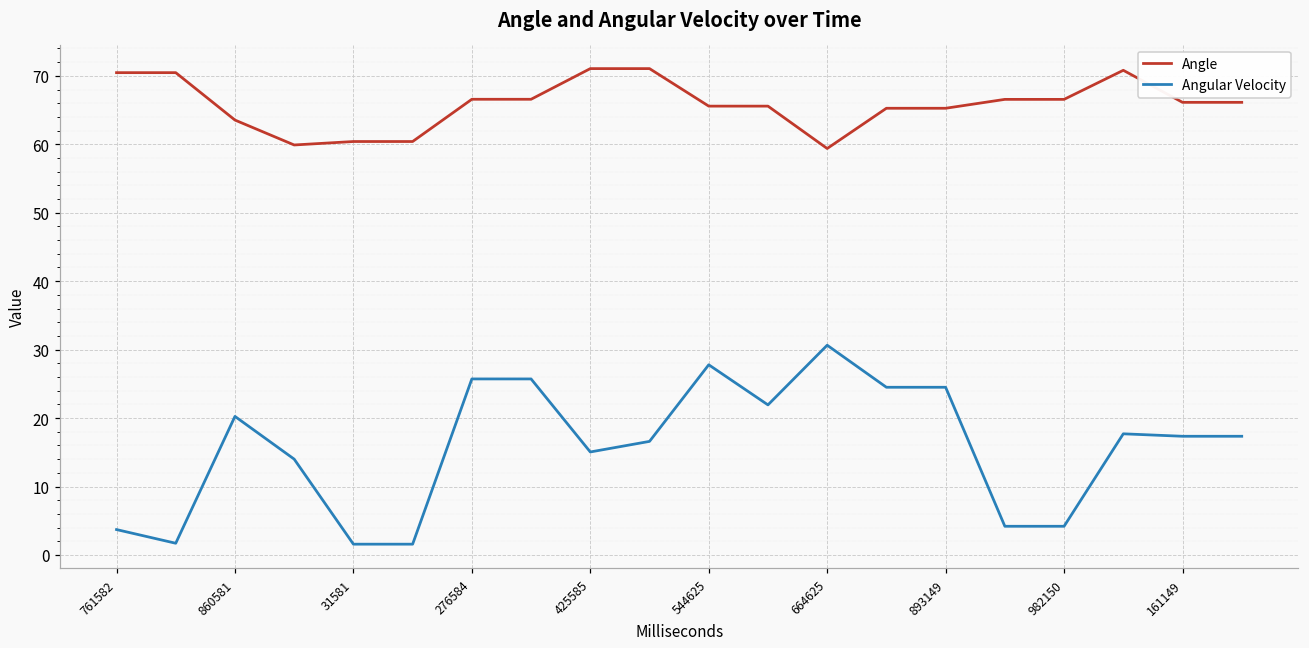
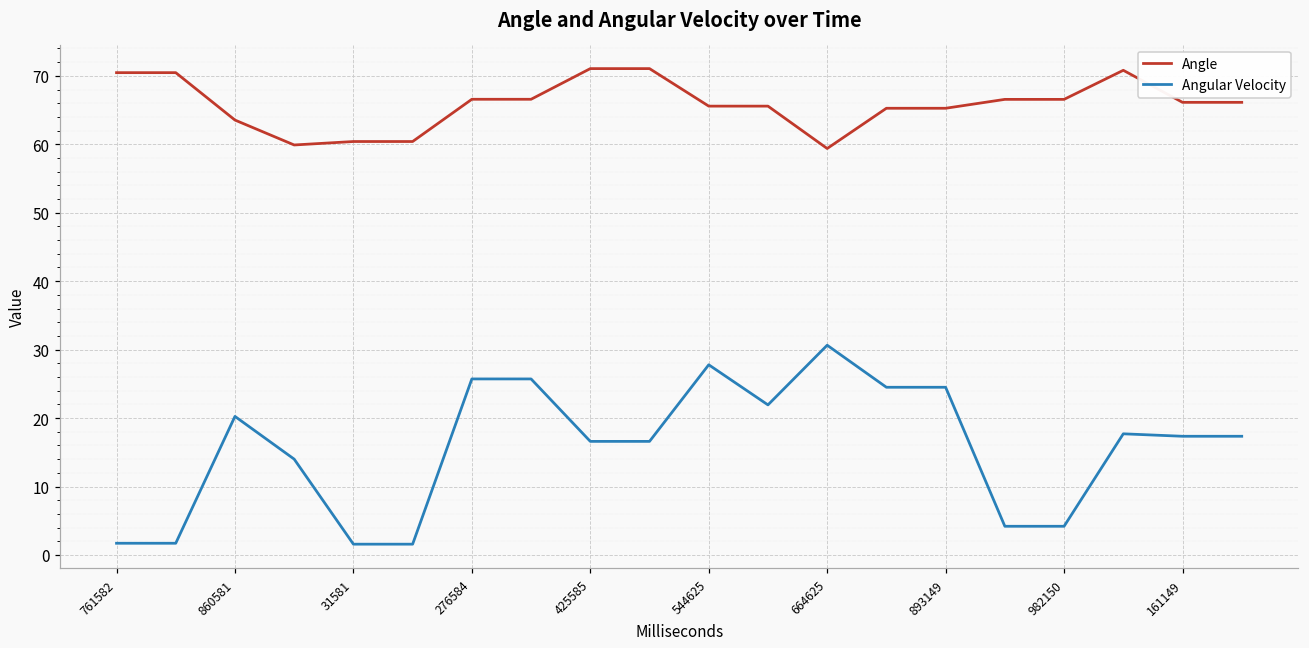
Angular Velocity, 761582: 4 -> 2
Angular Velocity, 425585: 15 -> 17
